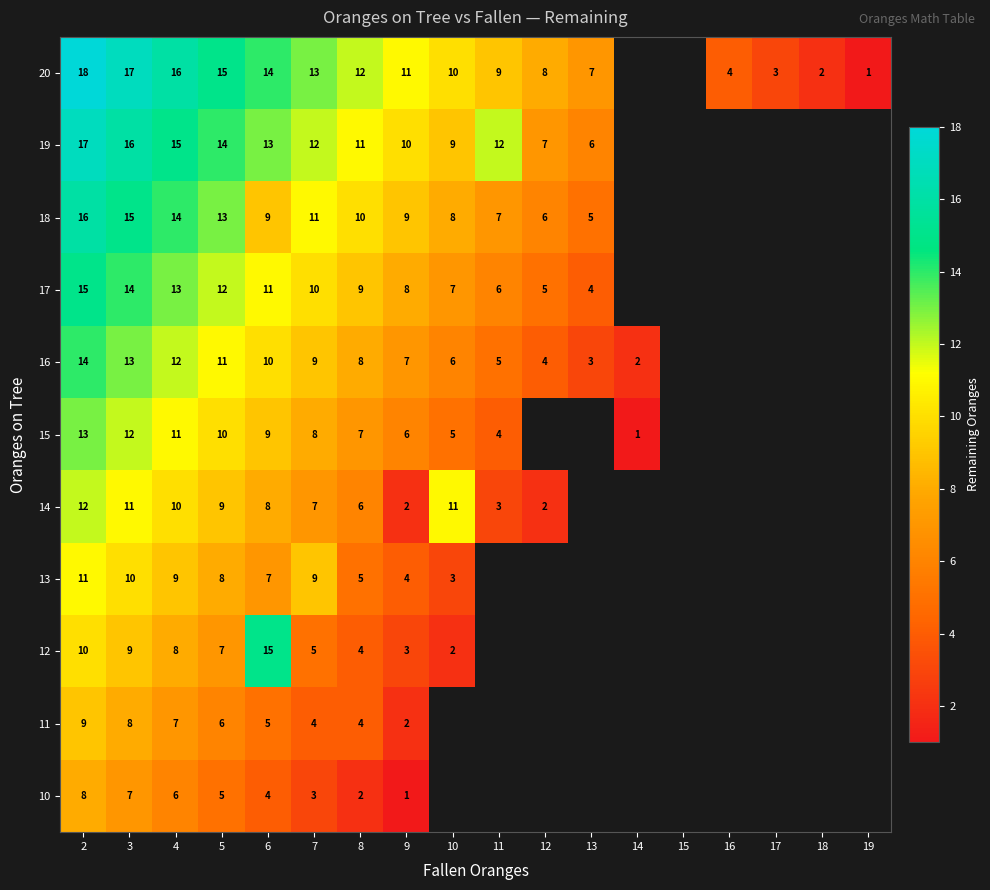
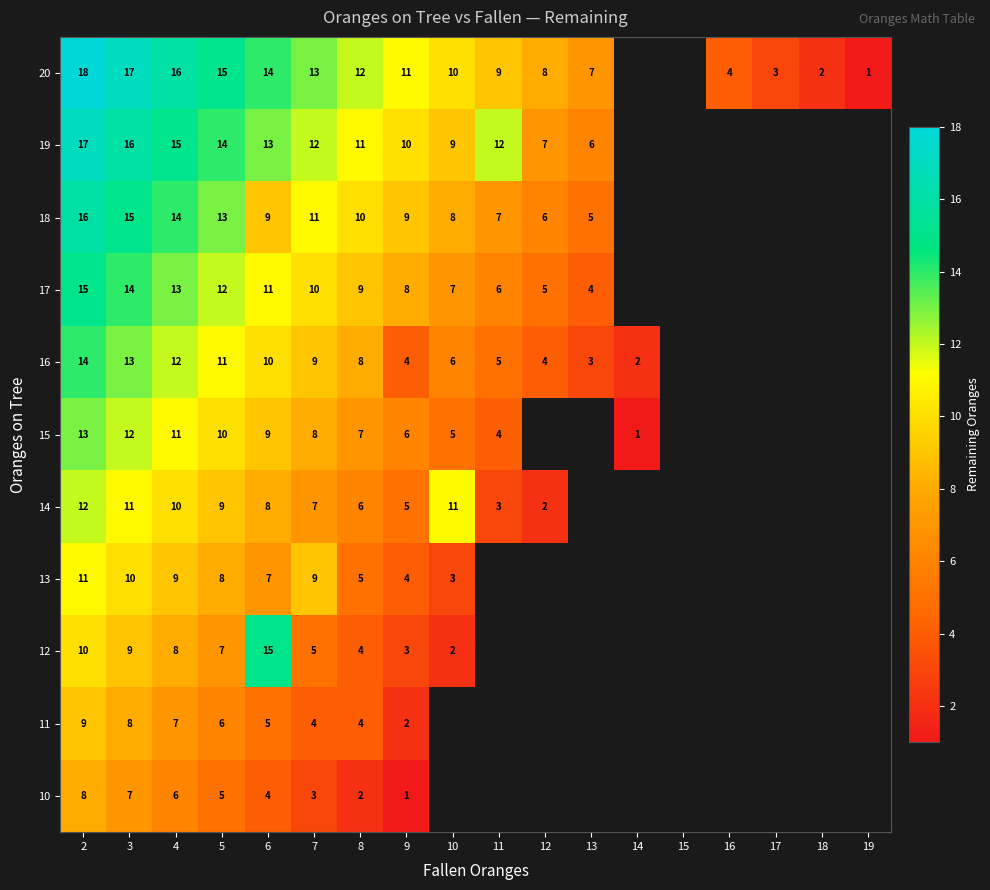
16, 9: 7 -> 4
14, 9: 2 -> 5
